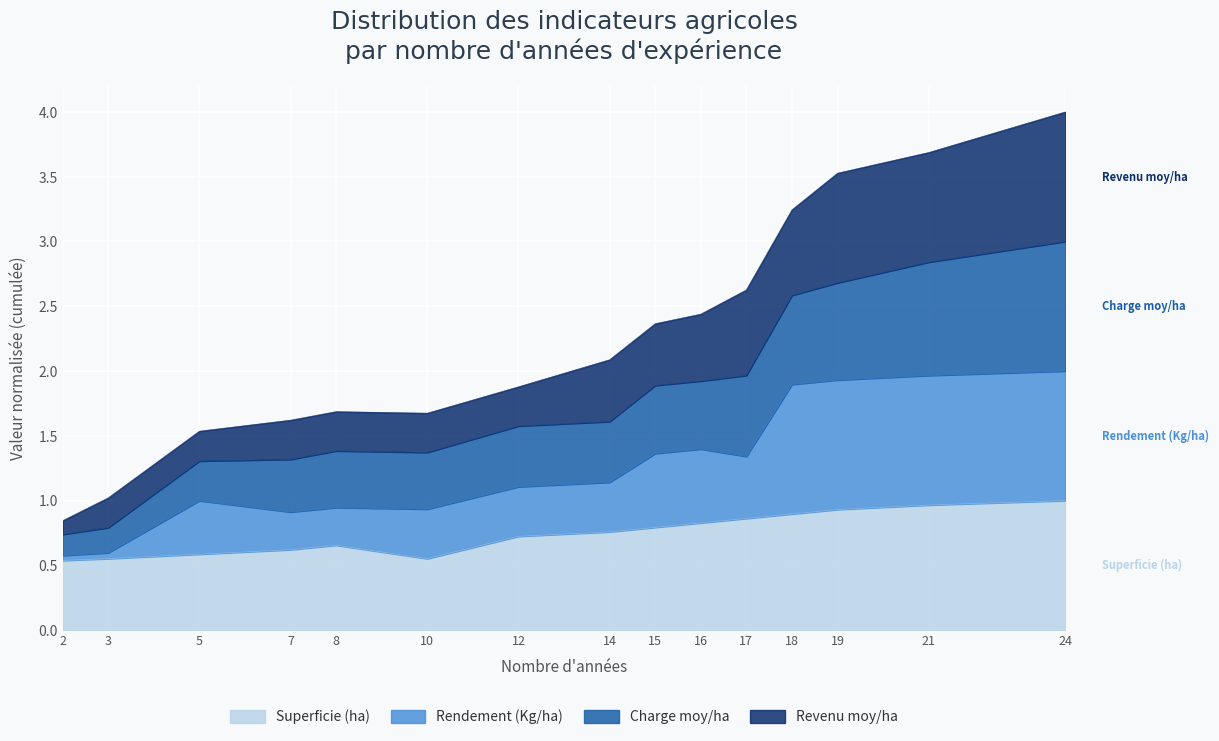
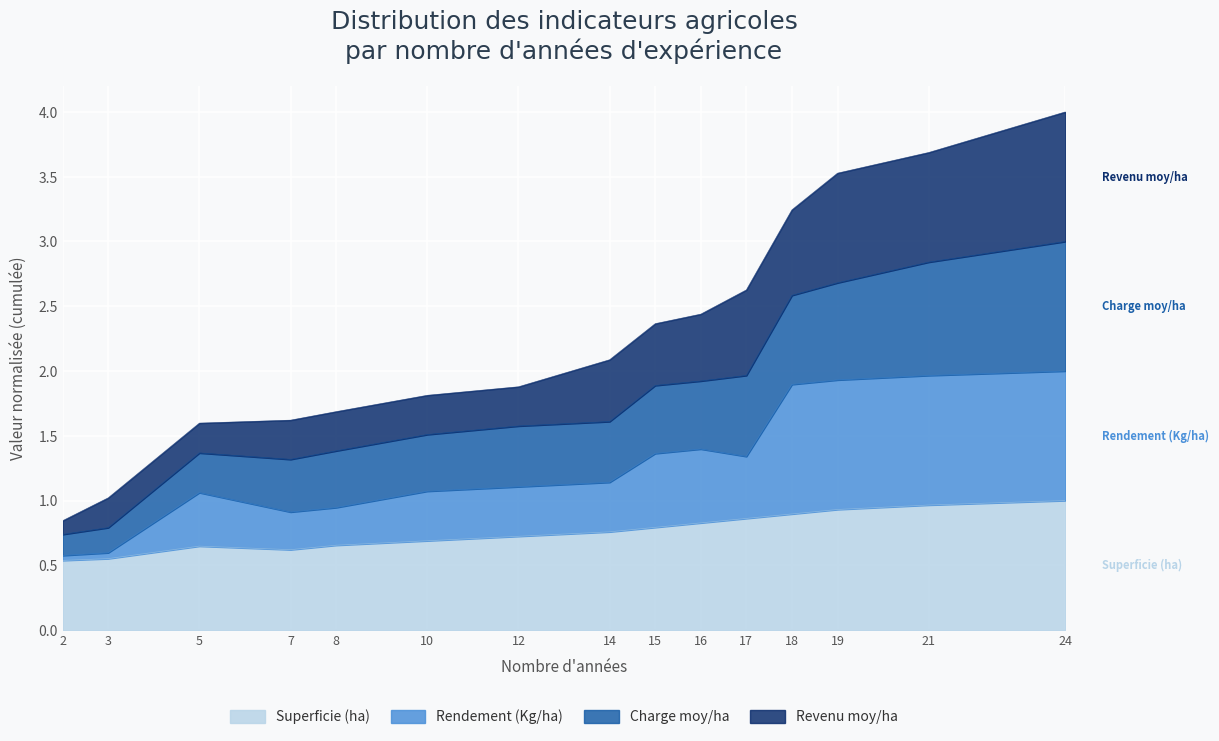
Superficie (ha), 5: 0.59 -> 0.65
Superficie (ha), 10: 0.55 -> 0.69
